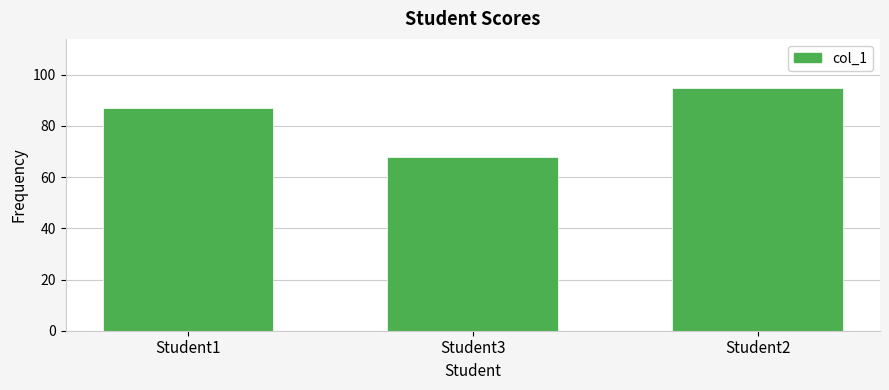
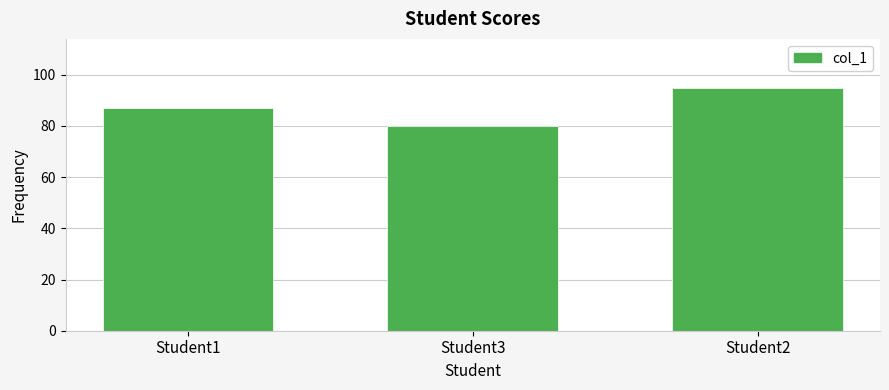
Student3: 68 -> 80
